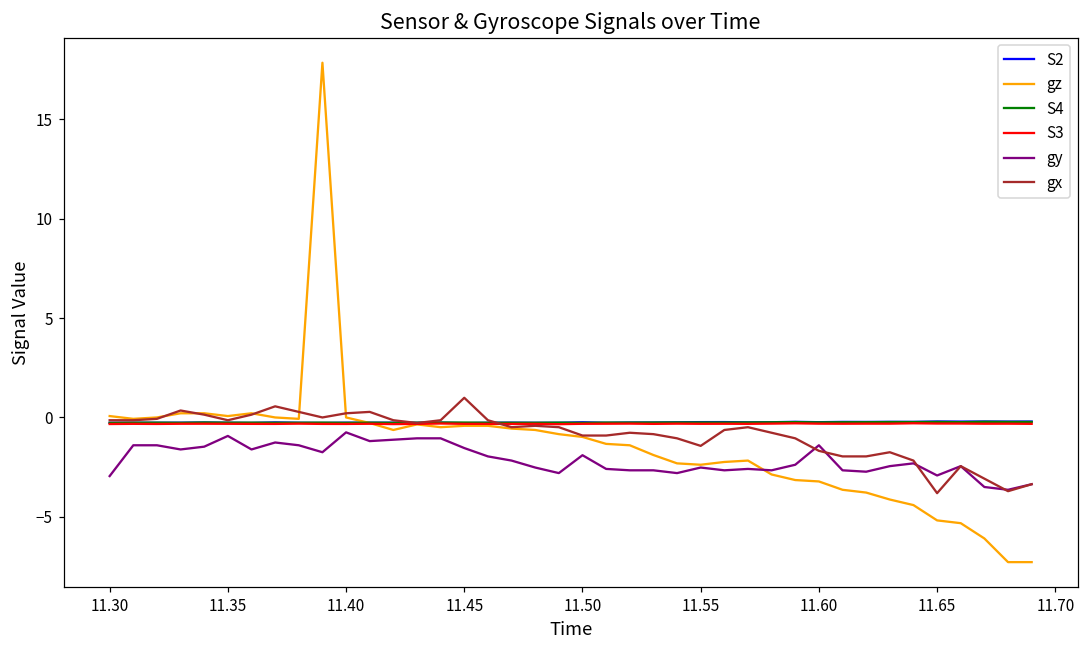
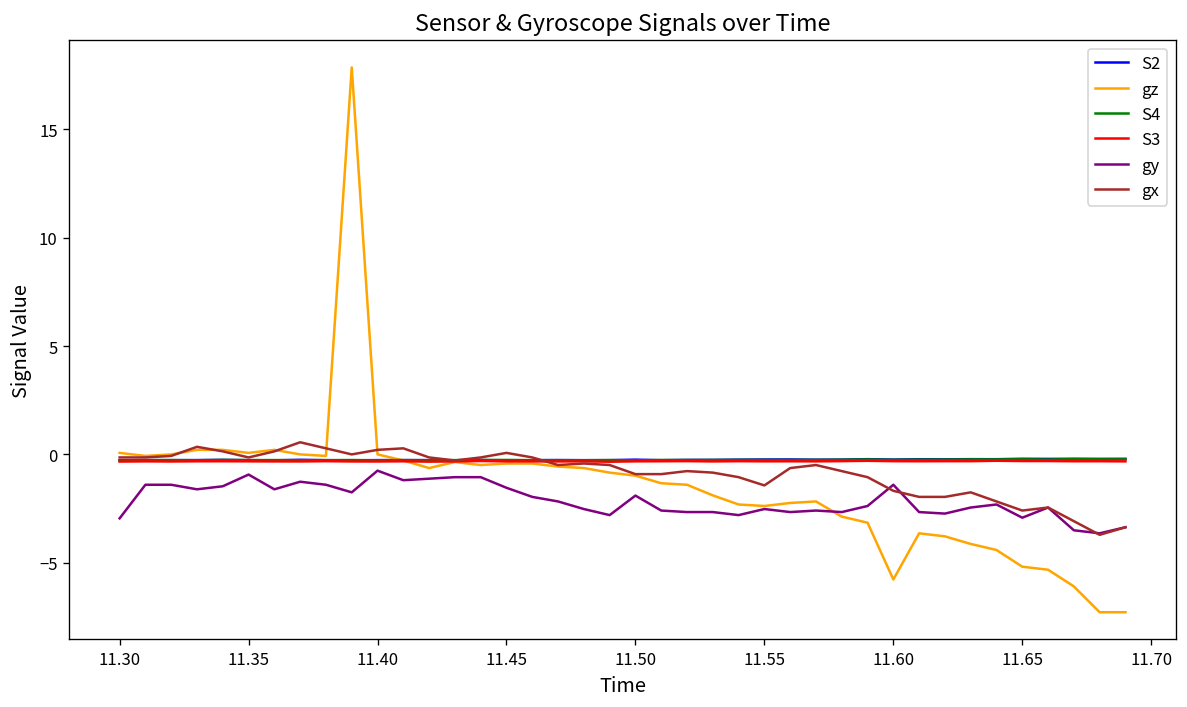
gx, 11.45: 1.0 -> 0.1
gz, 11.60: -3.2 -> -5.8
gx, 11.65: -3.8 -> -2.6
